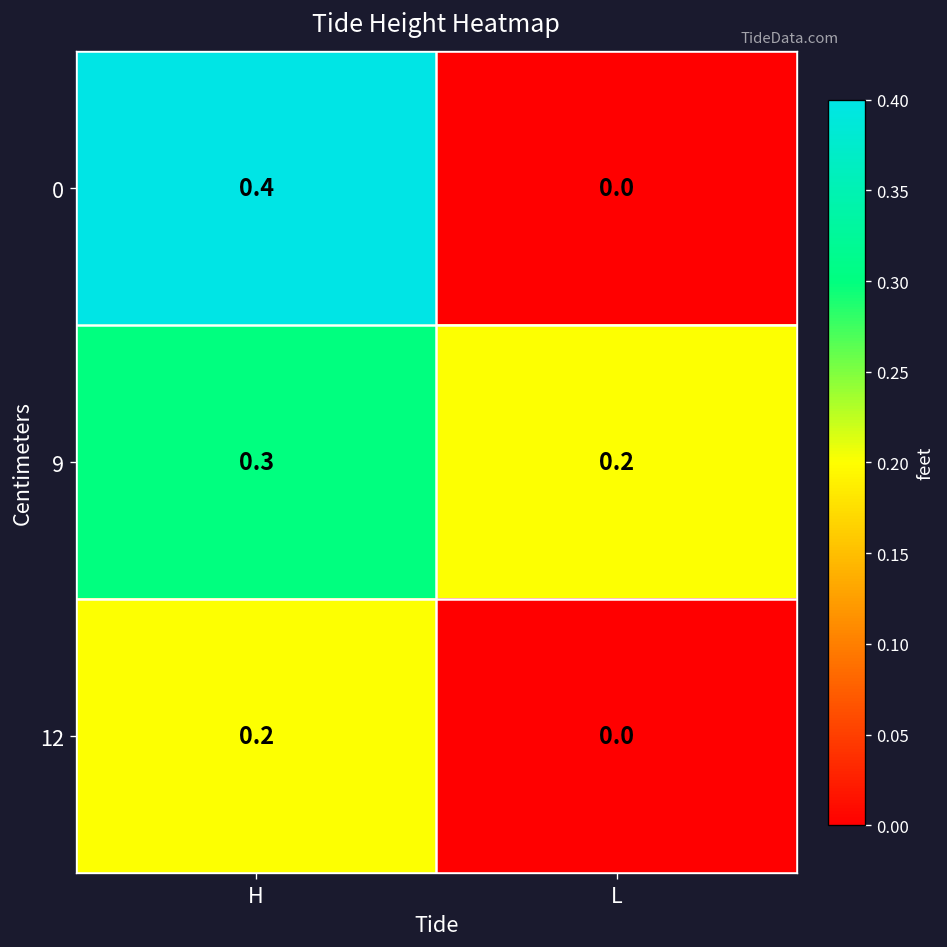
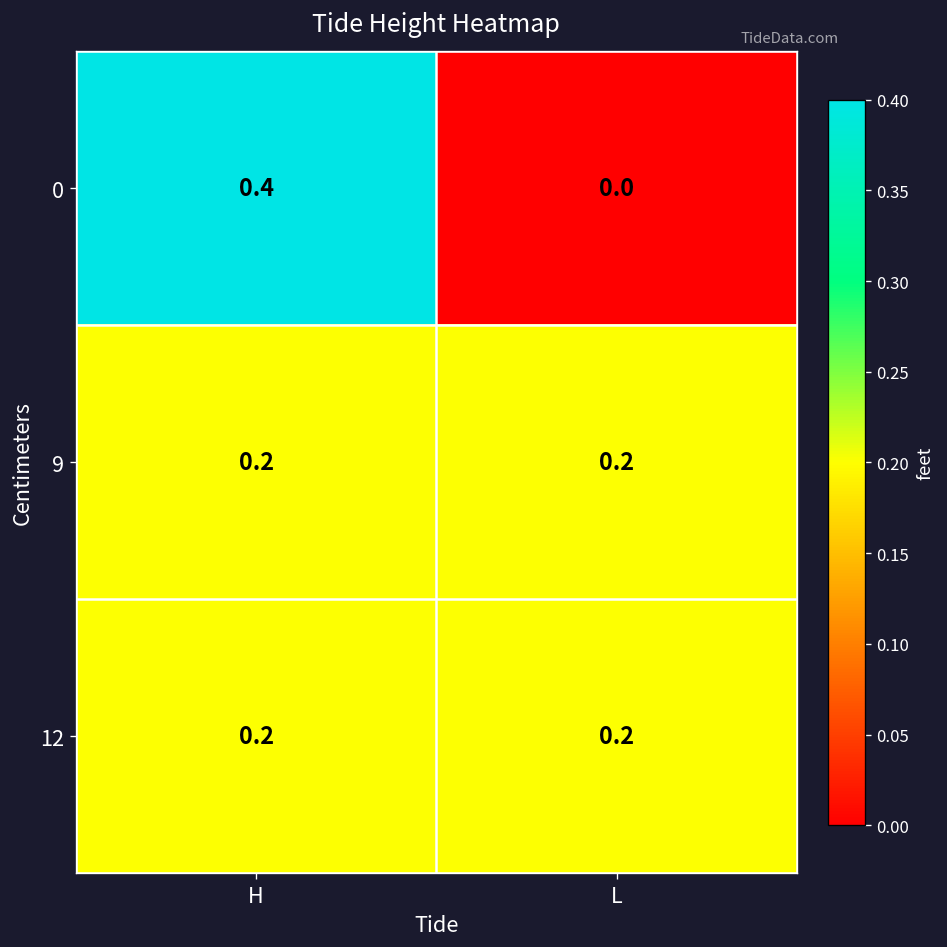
9, H: 0.3 -> 0.2
12, L: 0.0 -> 0.2
